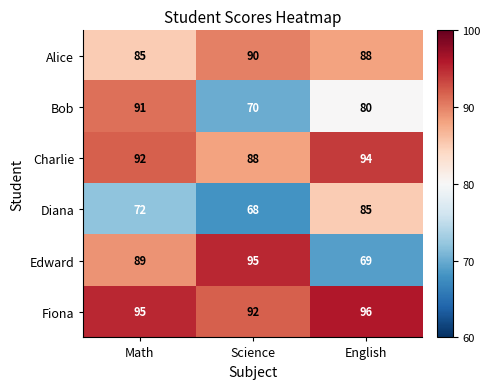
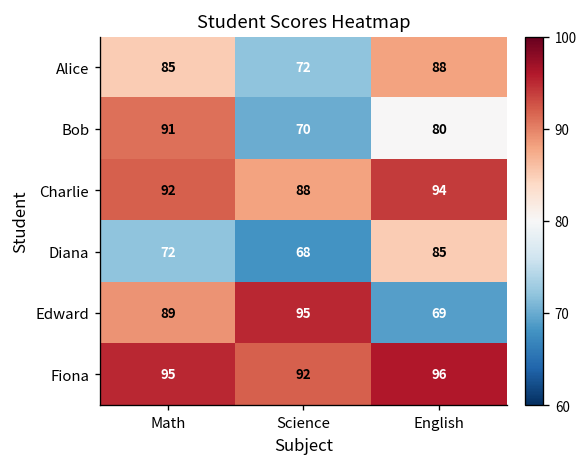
Alice, Science: 90 -> 72
